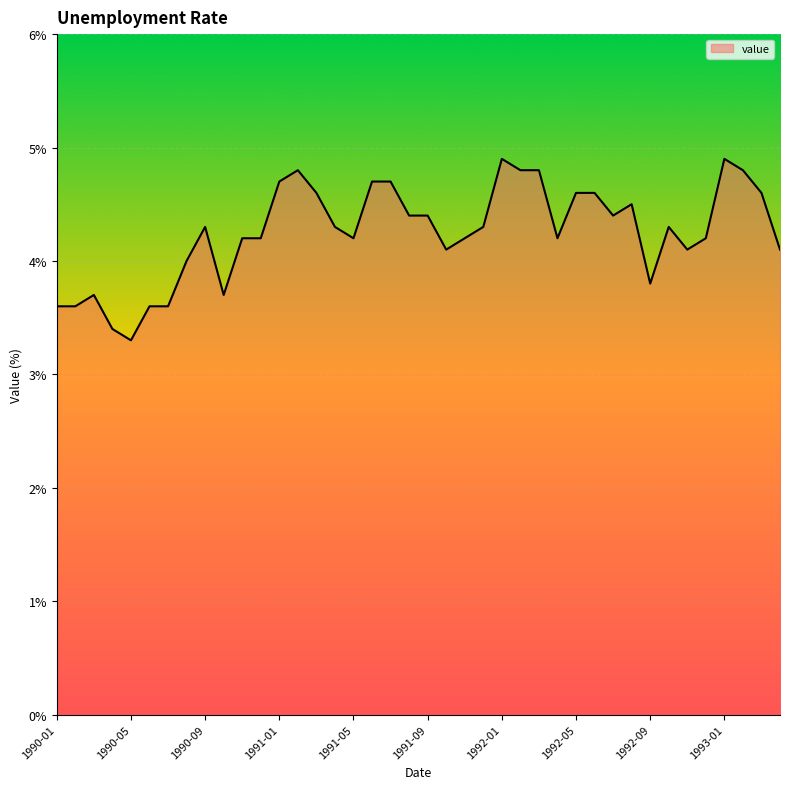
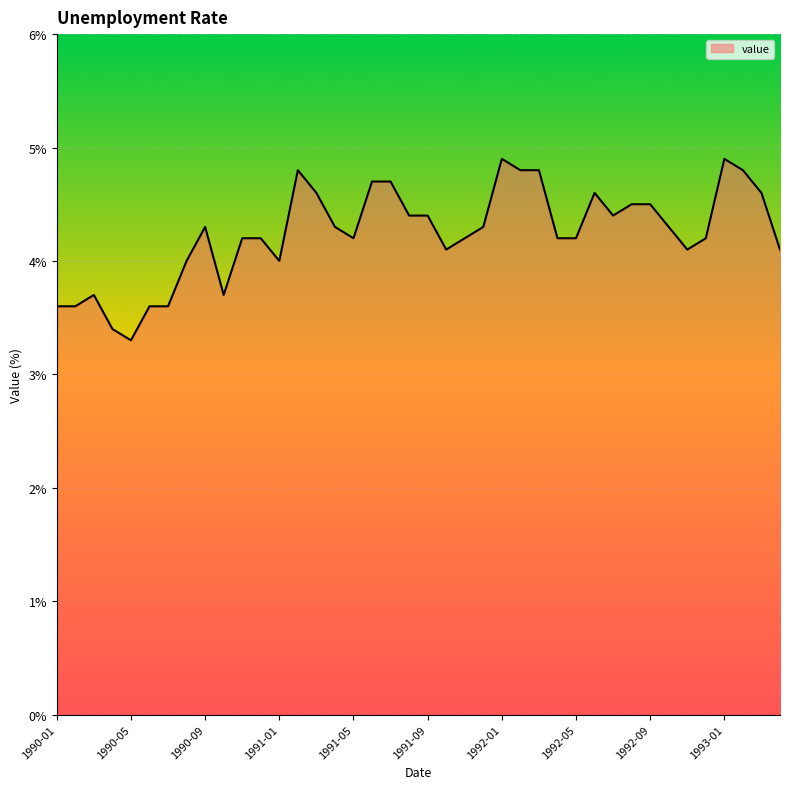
1991-01: 4.7% -> 4.0%
1992-05: 4.6% -> 4.2%
1992-09: 3.8% -> 4.5%
